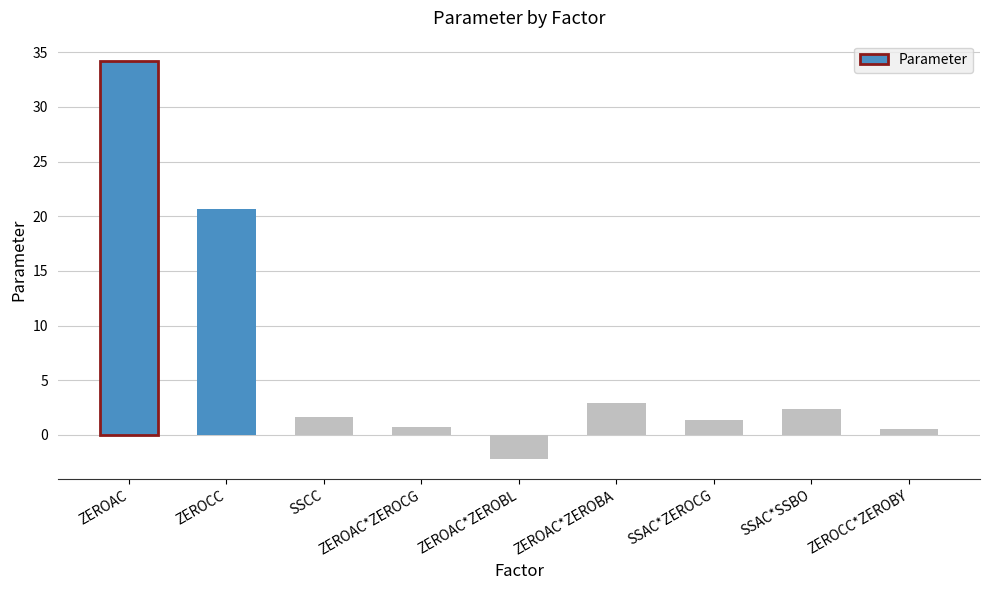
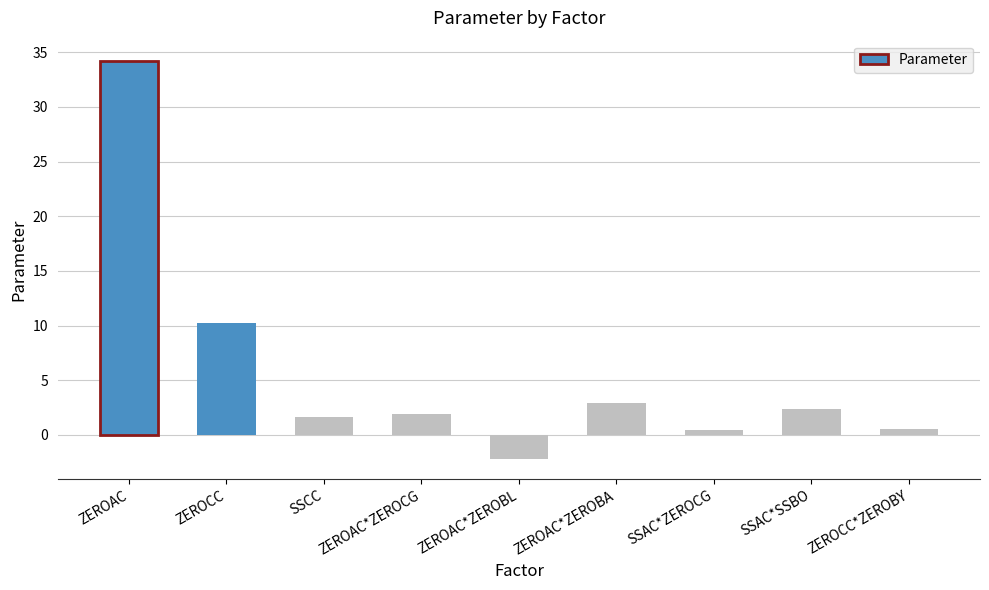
ZEROCC: 20.7 -> 10.2
ZEROAC*ZEROCG: 0.7 -> 1.9
SSAC*ZEROCG: 1.3 -> 0.4
